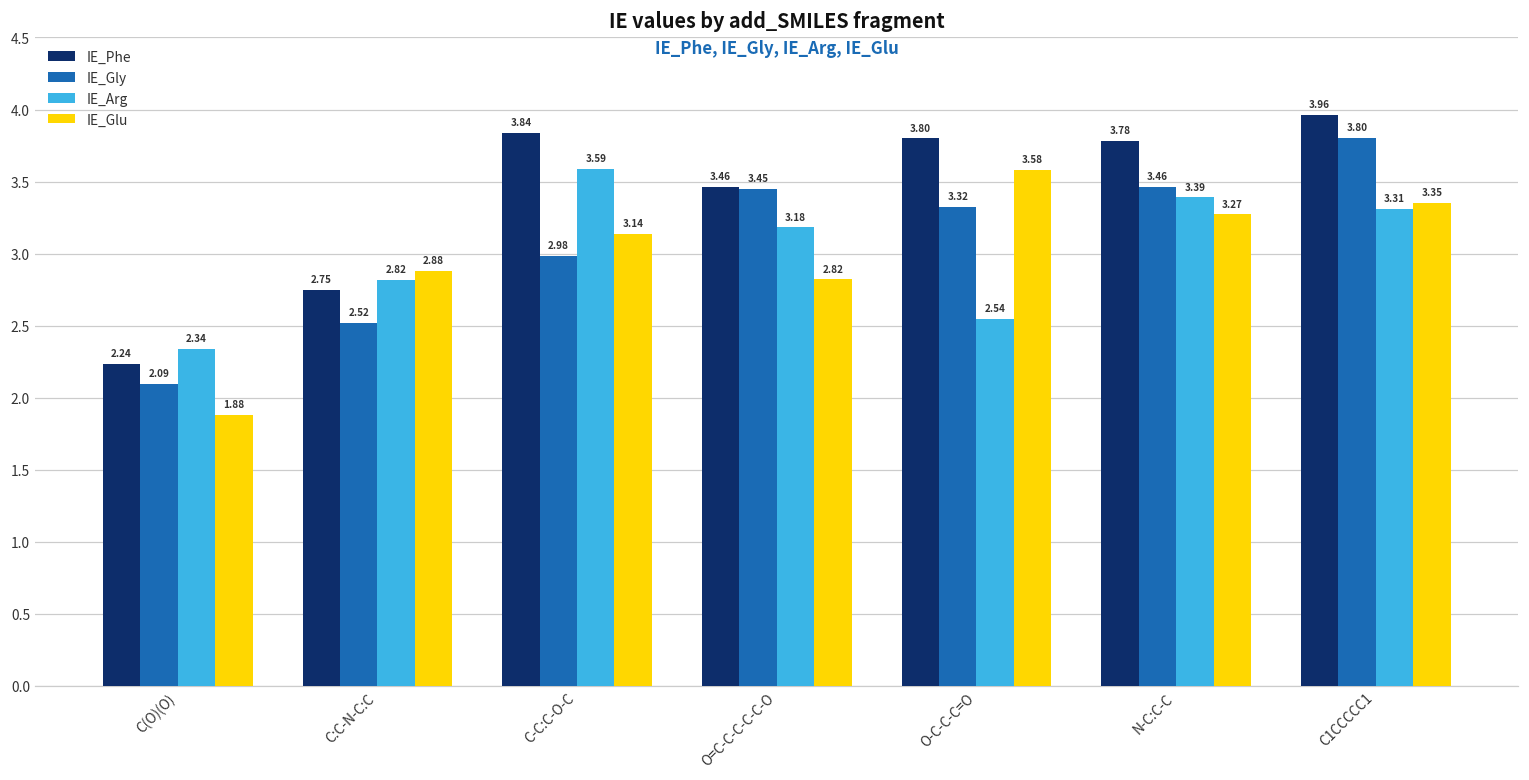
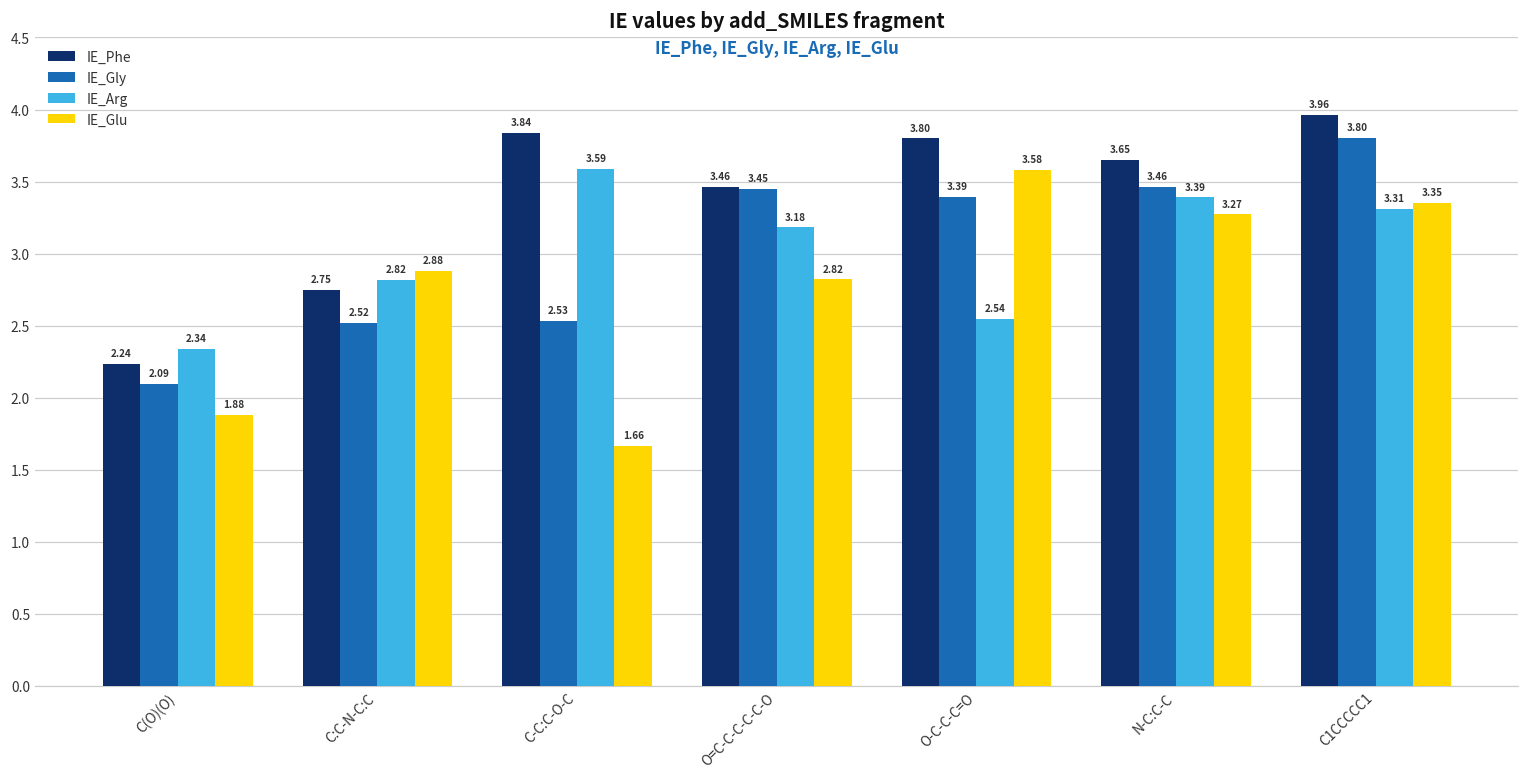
IE_Gly, C-C:C-O-C: 2.98 -> 2.53
IE_Glu, C-C:C-O-C: 3.14 -> 1.66
IE_Gly, O-C-C-C=O: 3.32 -> 3.39
IE_Phe, N-C:C-C: 3.78 -> 3.65
